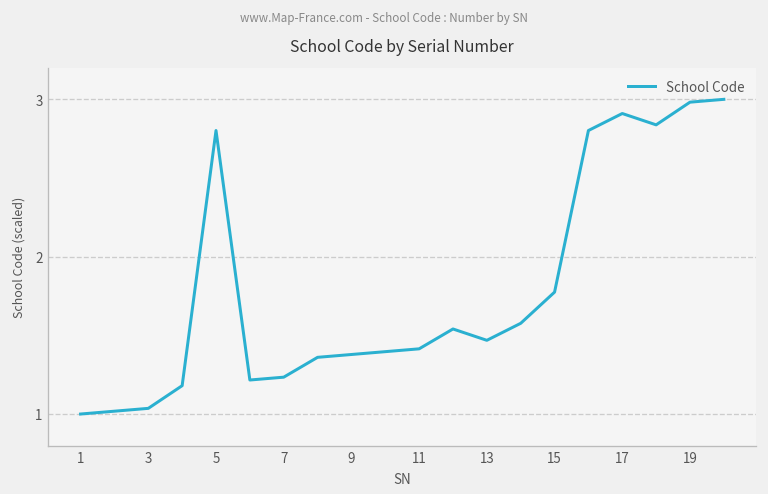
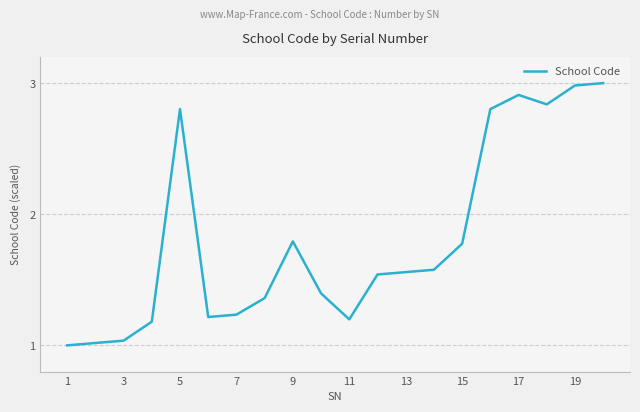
9: 1.38 -> 1.79
11: 1.41 -> 1.20
13: 1.47 -> 1.56
